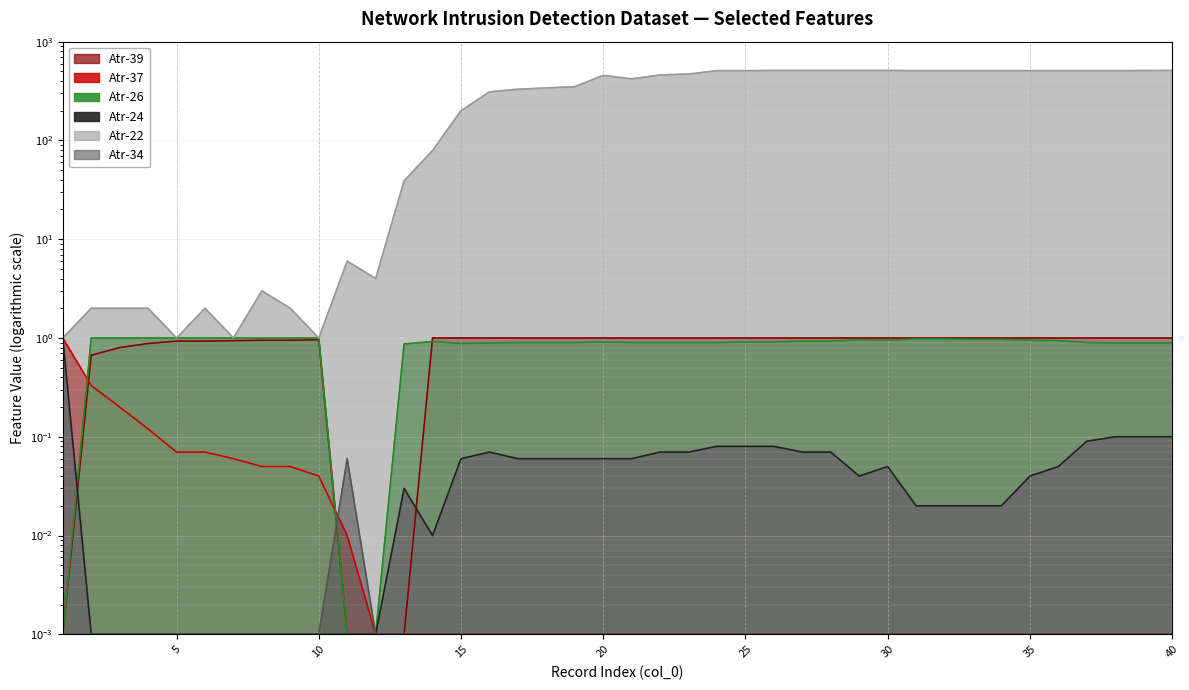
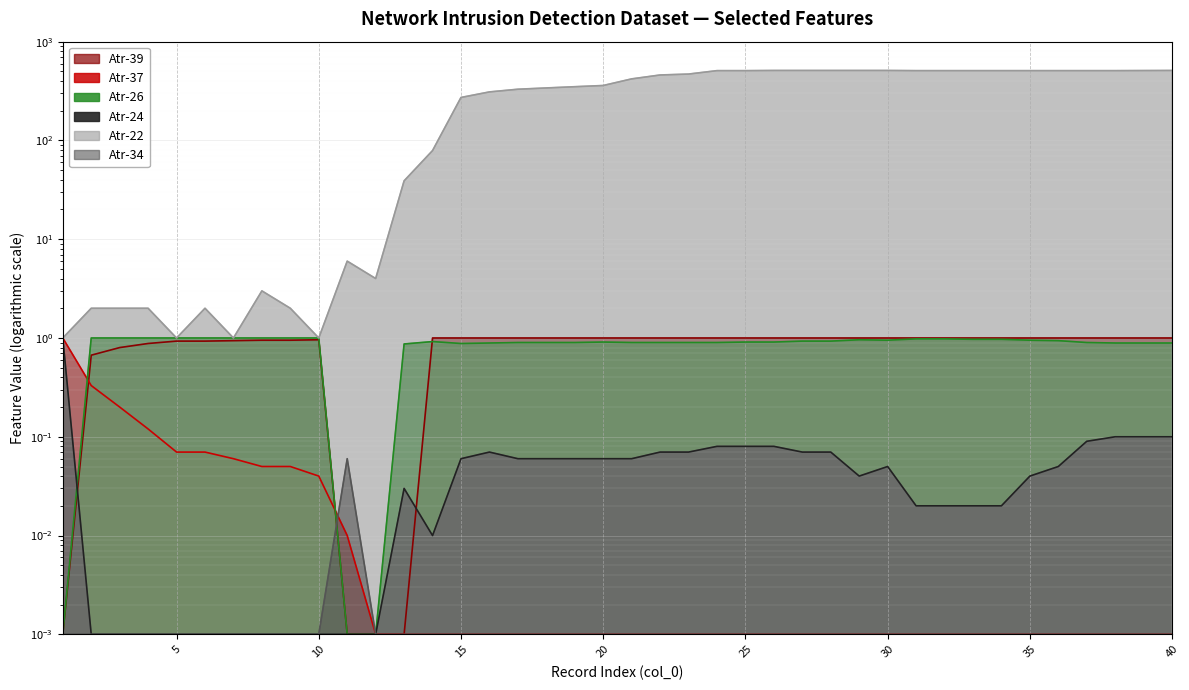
Atr-22, 15: 200 -> 270
Atr-22, 20: 500 -> 360
